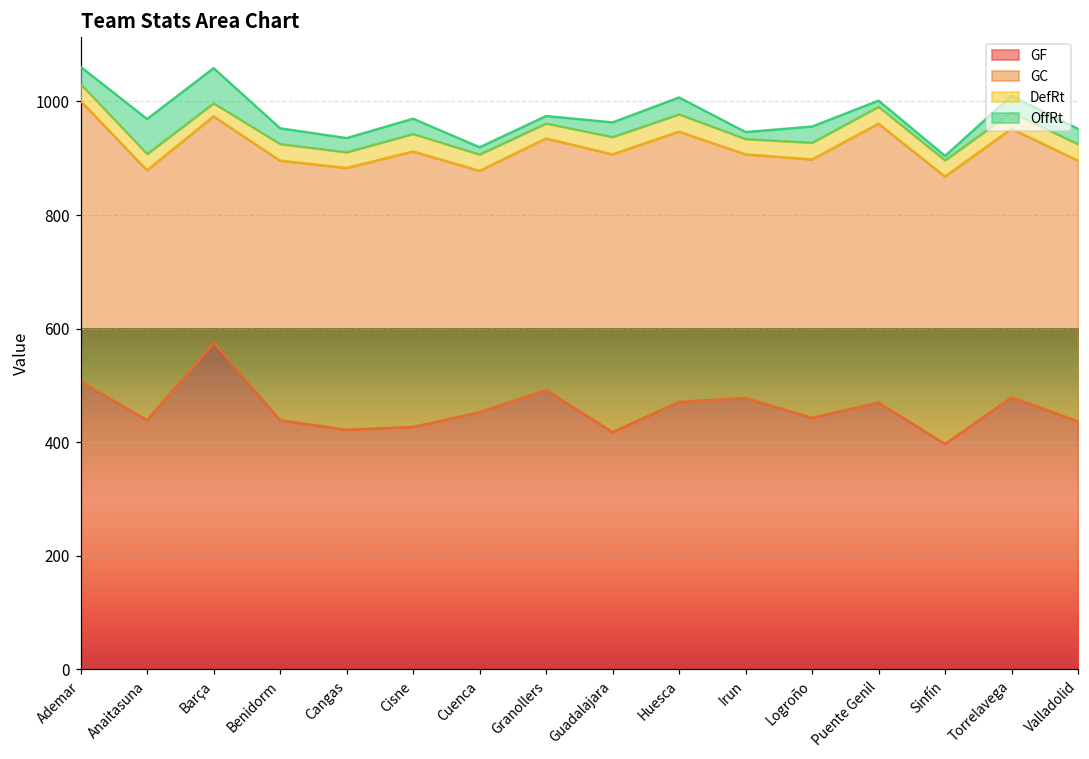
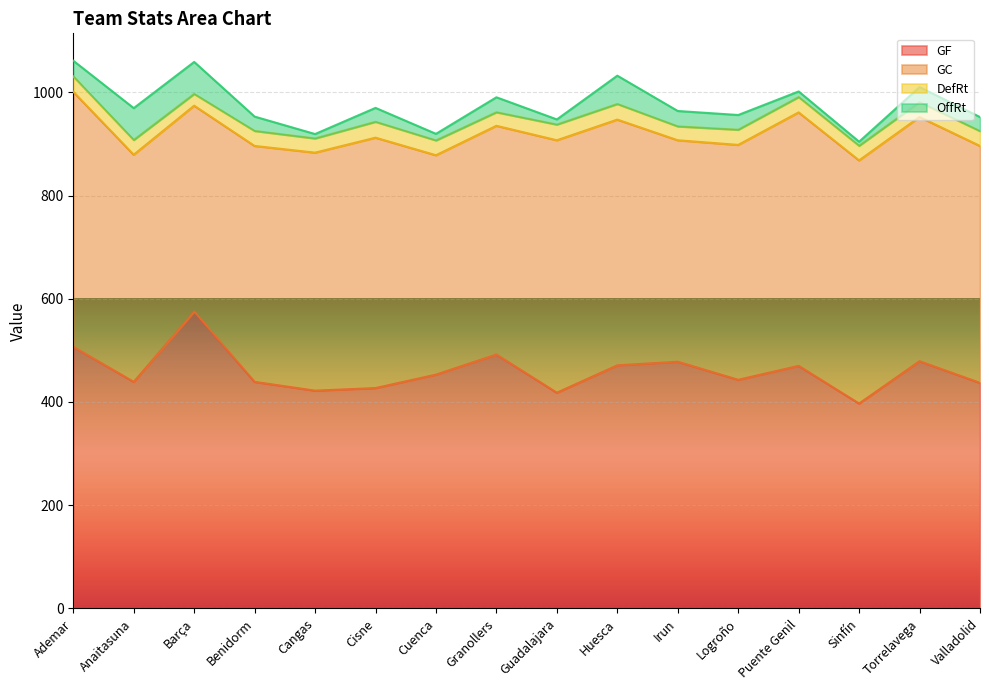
OffRt, Cangas: 30 -> 10
OffRt, Granollers: 10 -> 30
OffRt, Guadalajara: 30 -> 10
OffRt, Huesca: 30 -> 50
OffRt, Irun: 10 -> 30
